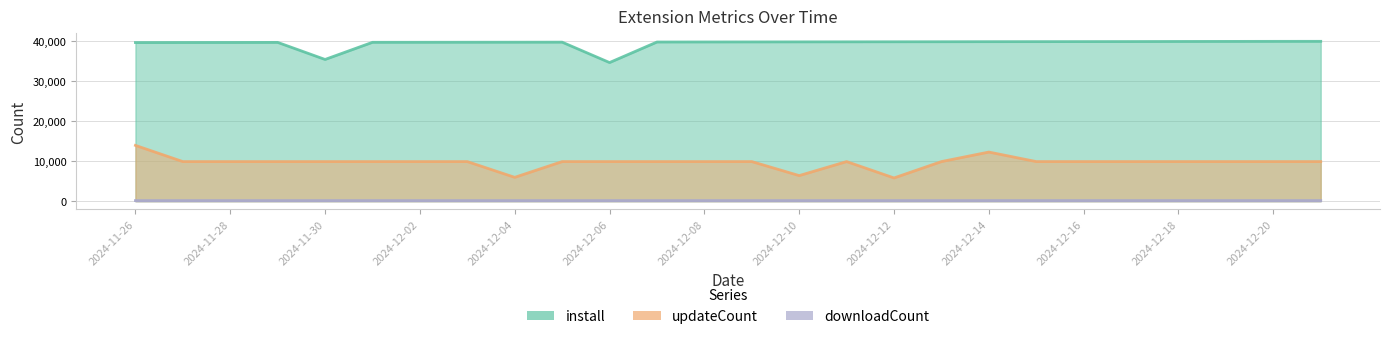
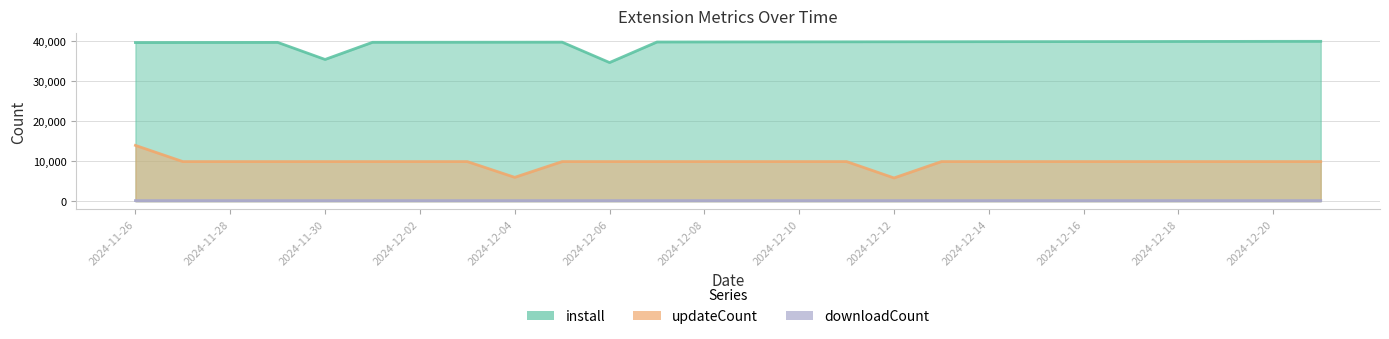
updateCount, 2024-12-10: 6,000 -> 10,000
updateCount, 2024-12-14: 12,000 -> 10,000
